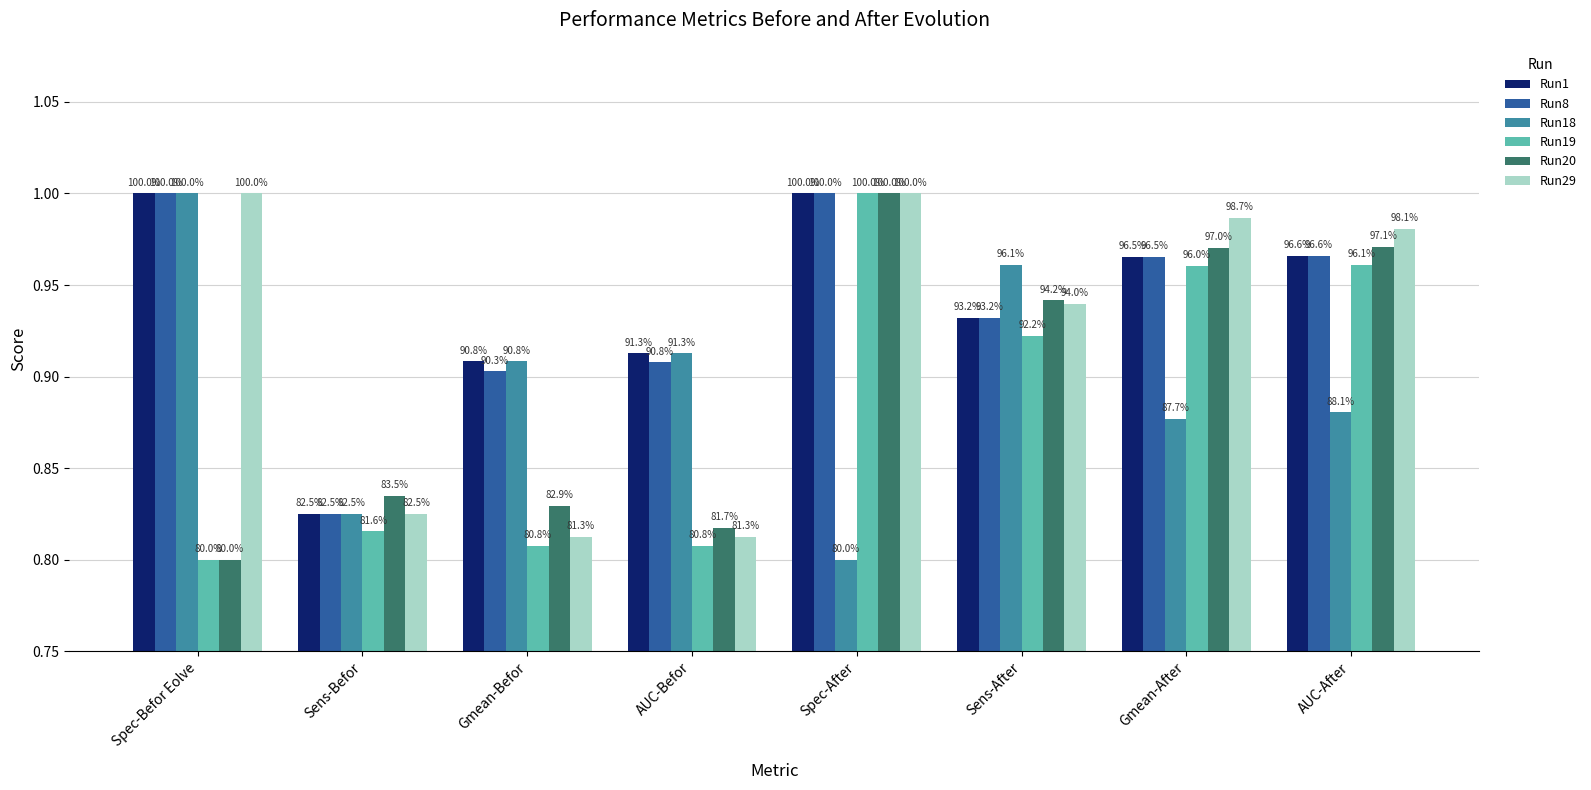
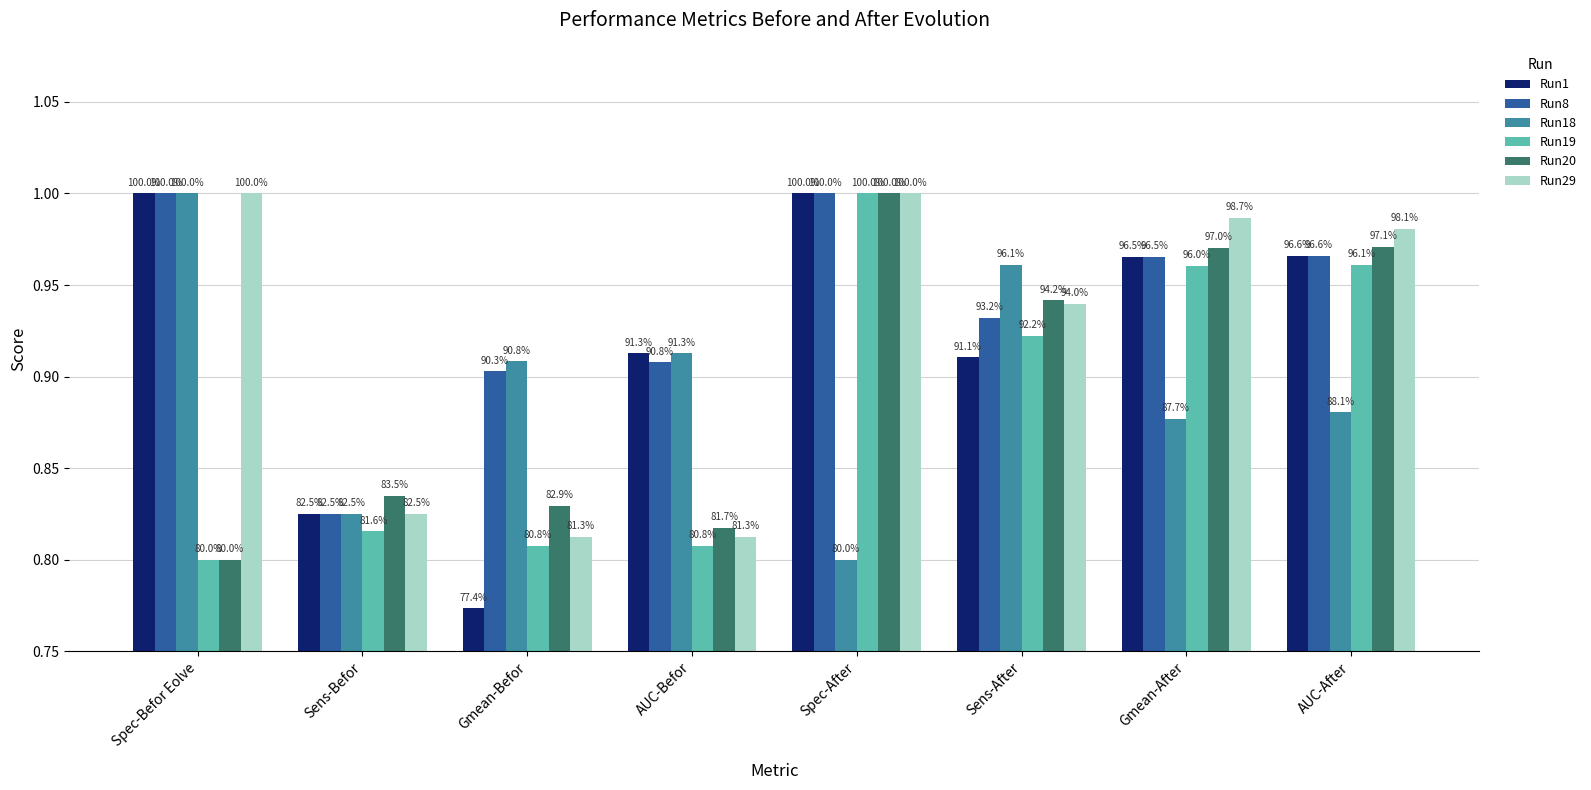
Run1, Gmean-Befor: 90.8% -> 77.4%
Run1, Sens-After: 93.2% -> 91.1%
